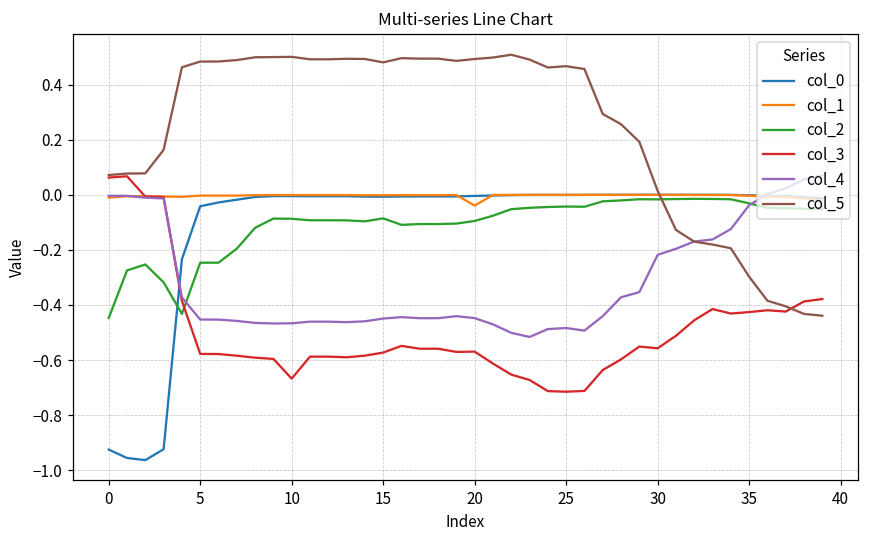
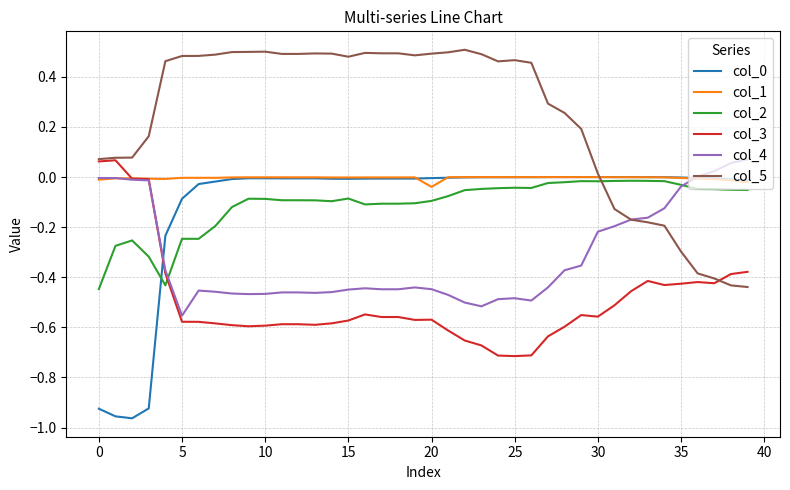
col_0, 5: -0.04 -> -0.09
col_4, 5: -0.45 -> -0.55
col_3, 10: -0.67 -> -0.59
